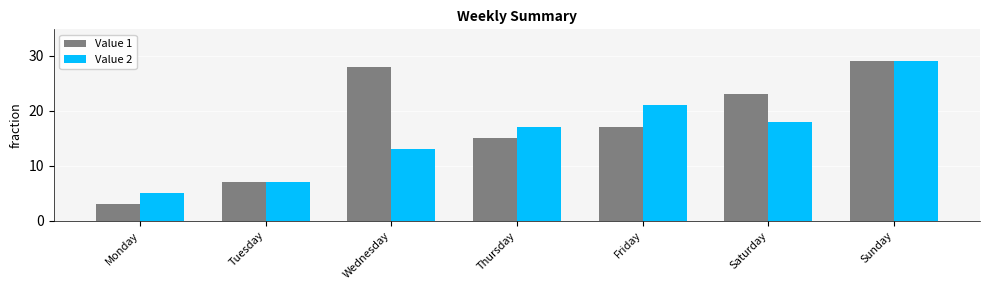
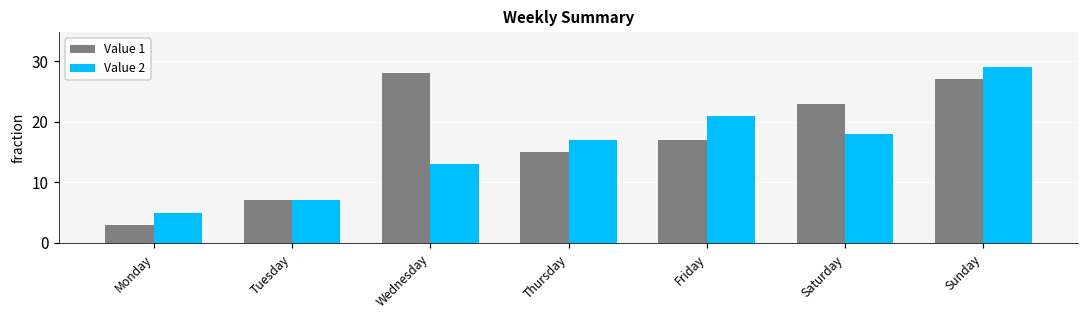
Value 1, Sunday: 29 -> 27
